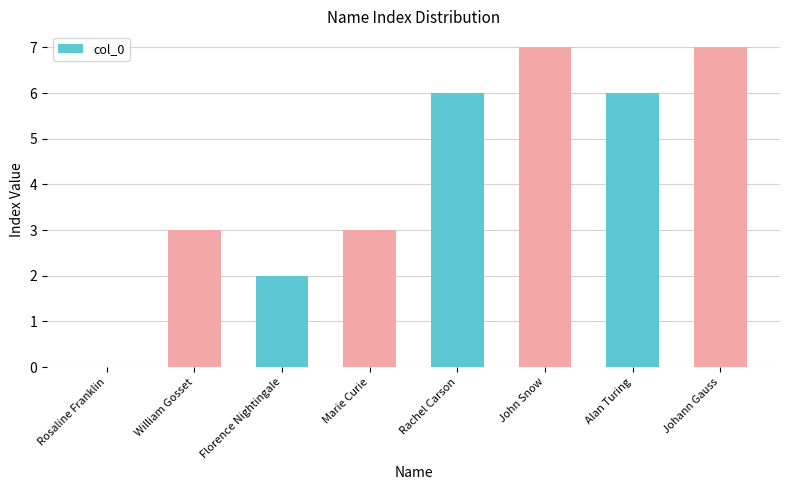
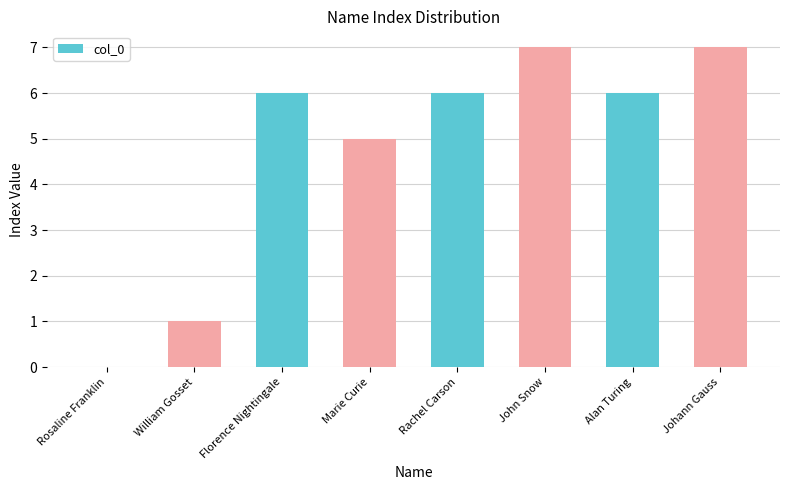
William Gosset: 3 -> 1
Florence Nightingale: 2 -> 6
Marie Curie: 3 -> 5
